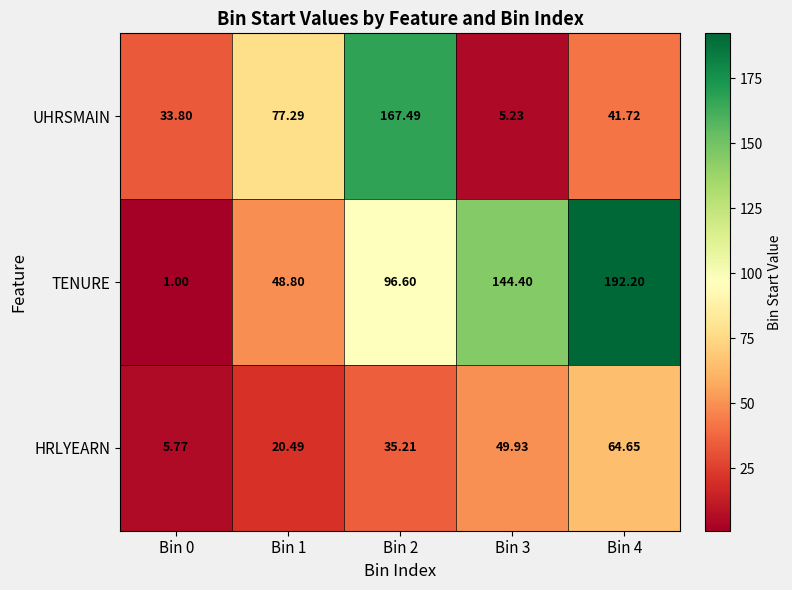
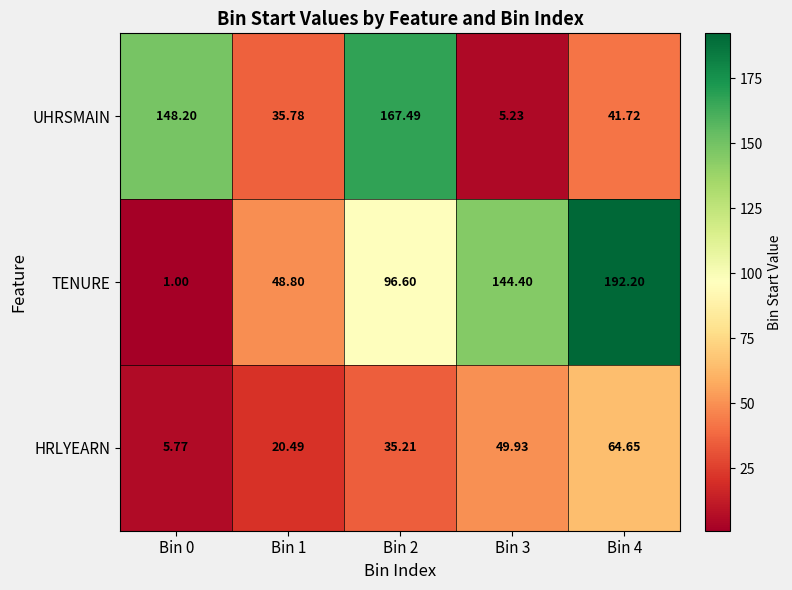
UHRSMAIN, Bin 0: 33.80 -> 148.20
UHRSMAIN, Bin 1: 77.29 -> 35.78
